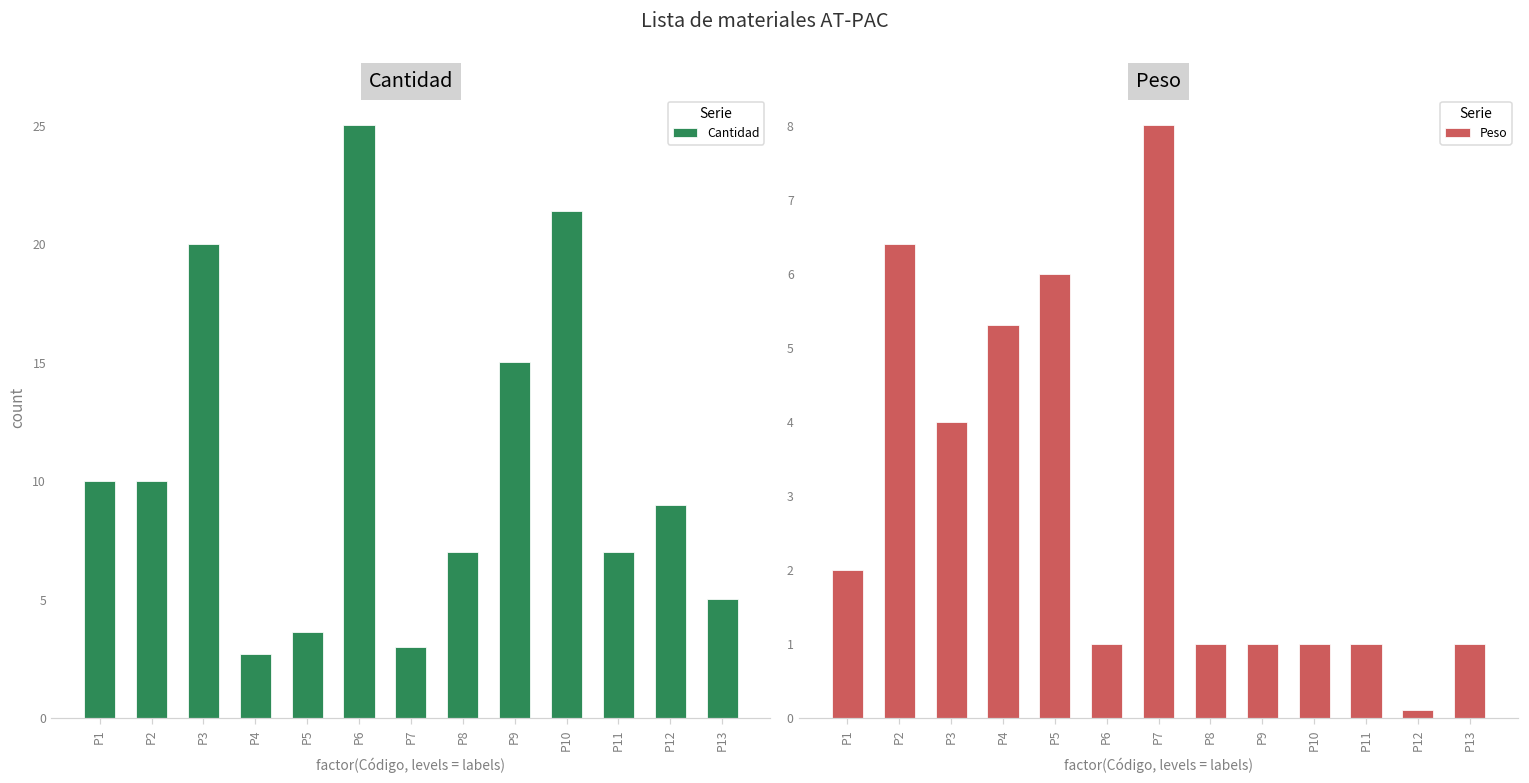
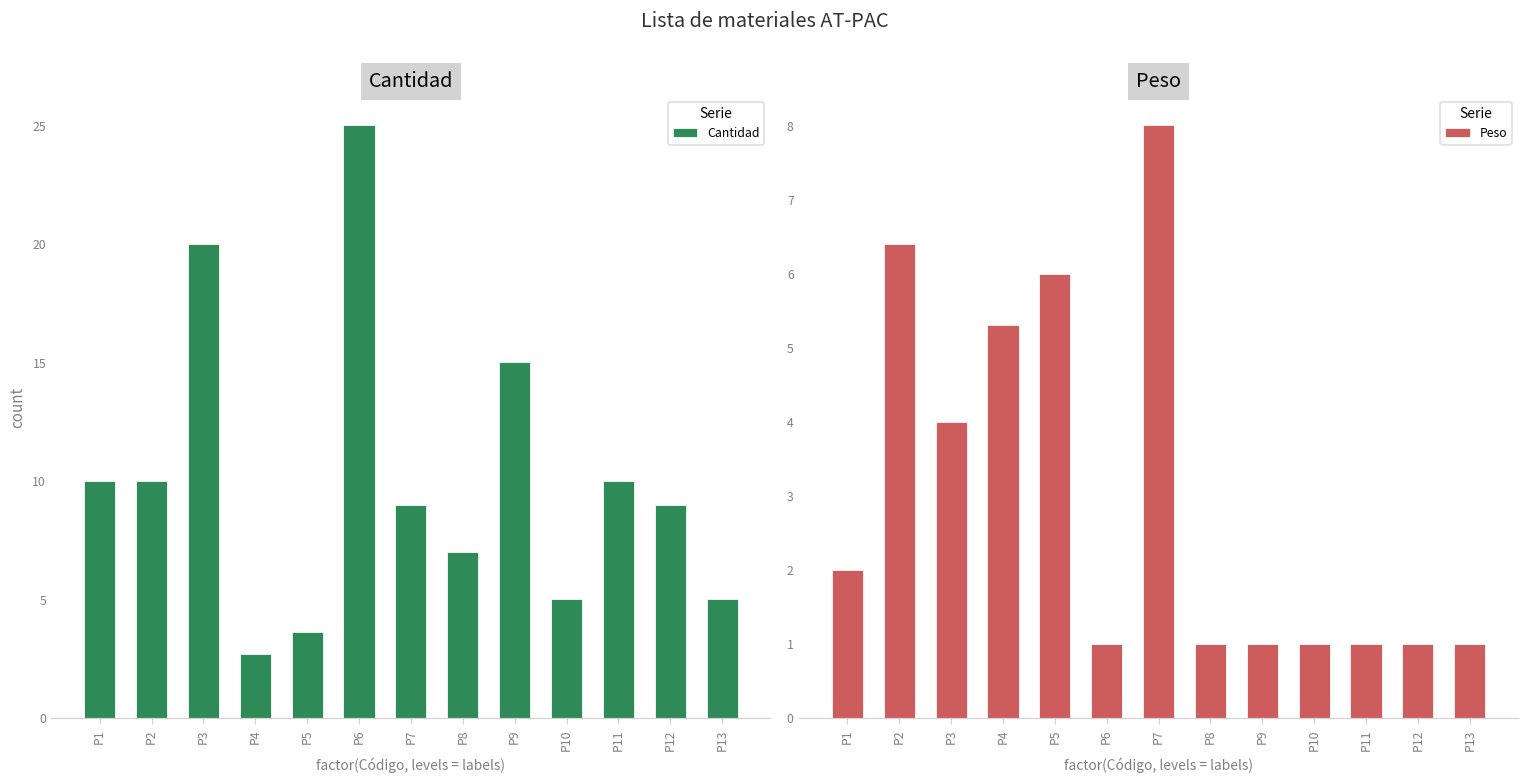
Cantidad, P7: 3 -> 9
Cantidad, P10: 21.4 -> 5.0
Cantidad, P11: 7 -> 10
Peso, P12: 0.1 -> 1.0
